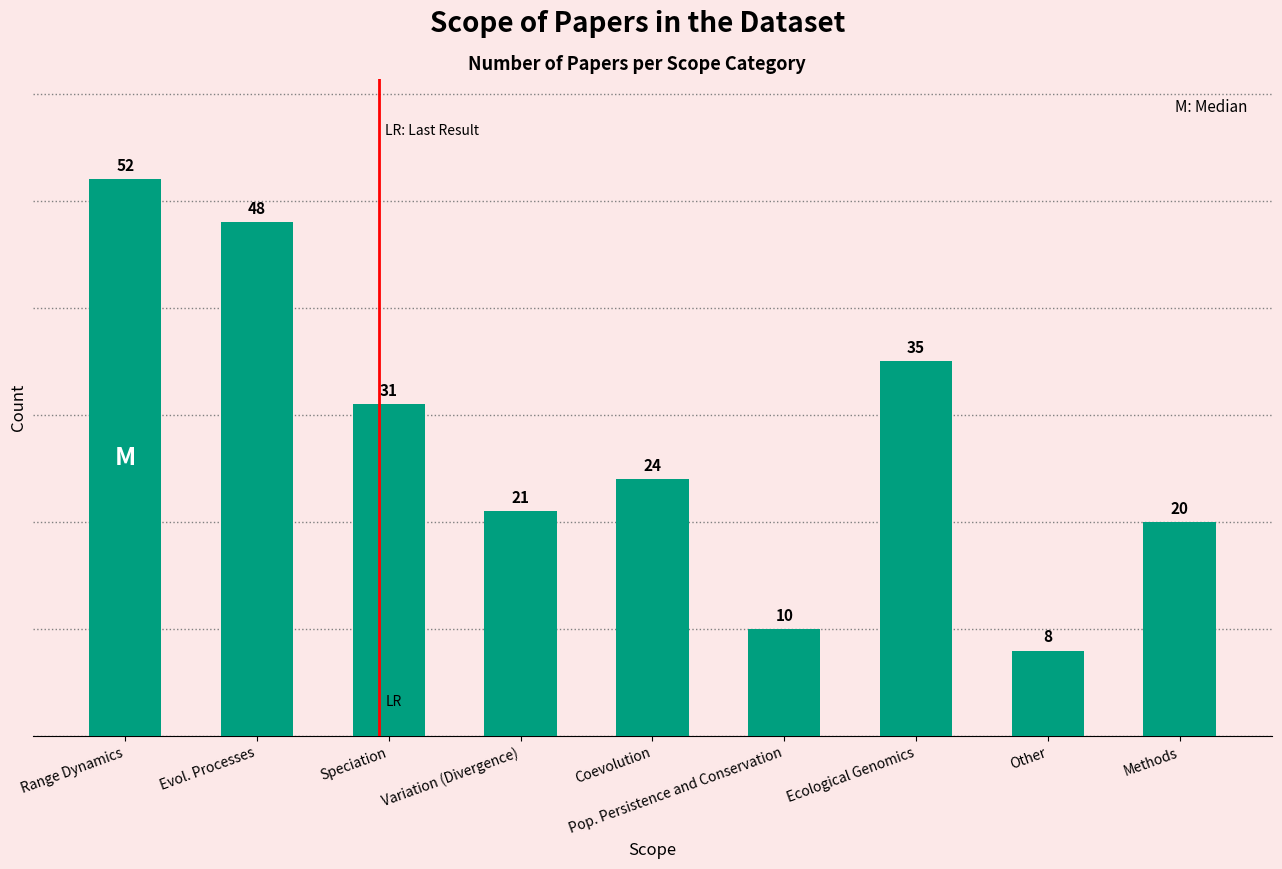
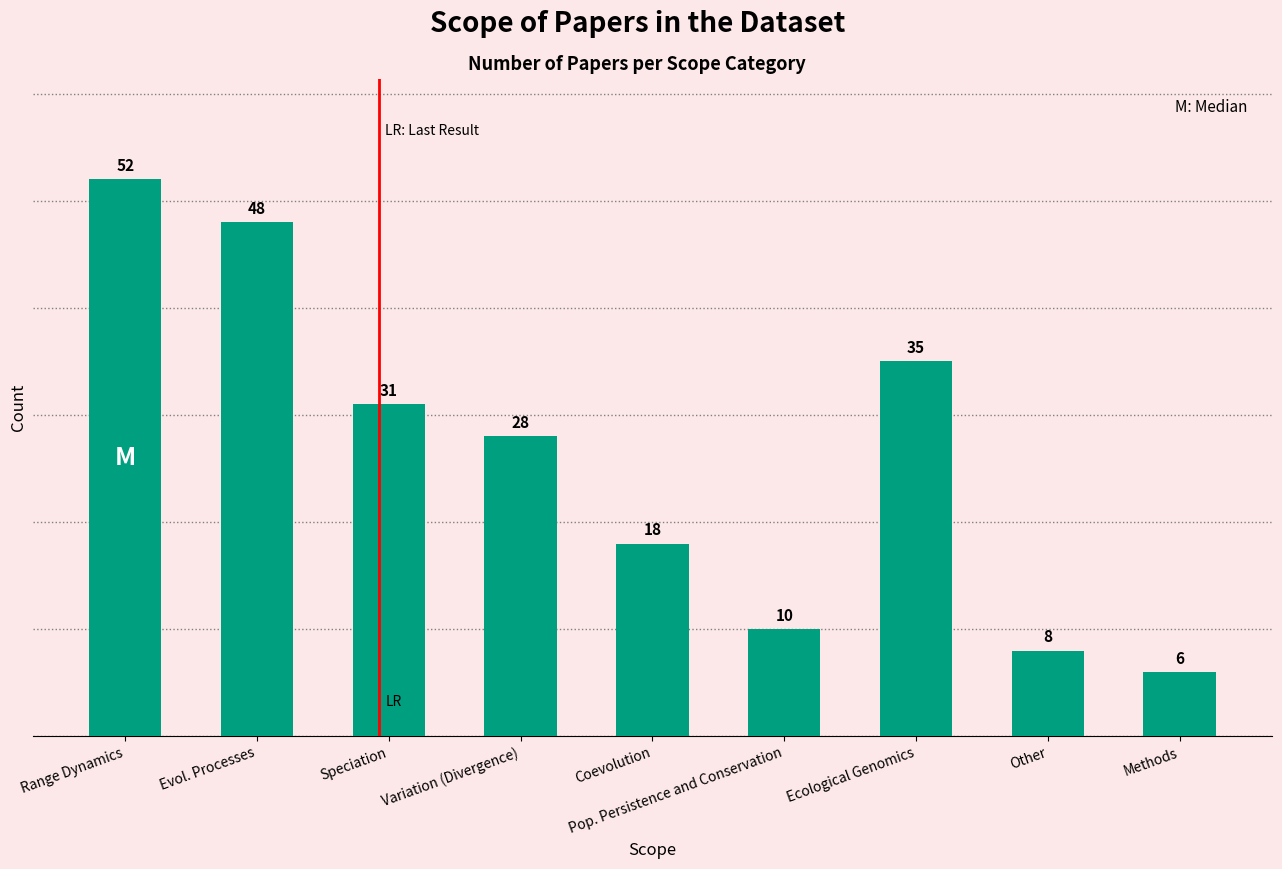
Variation (Divergence): 21 -> 28
Coevolution: 24 -> 18
Methods: 20 -> 6
